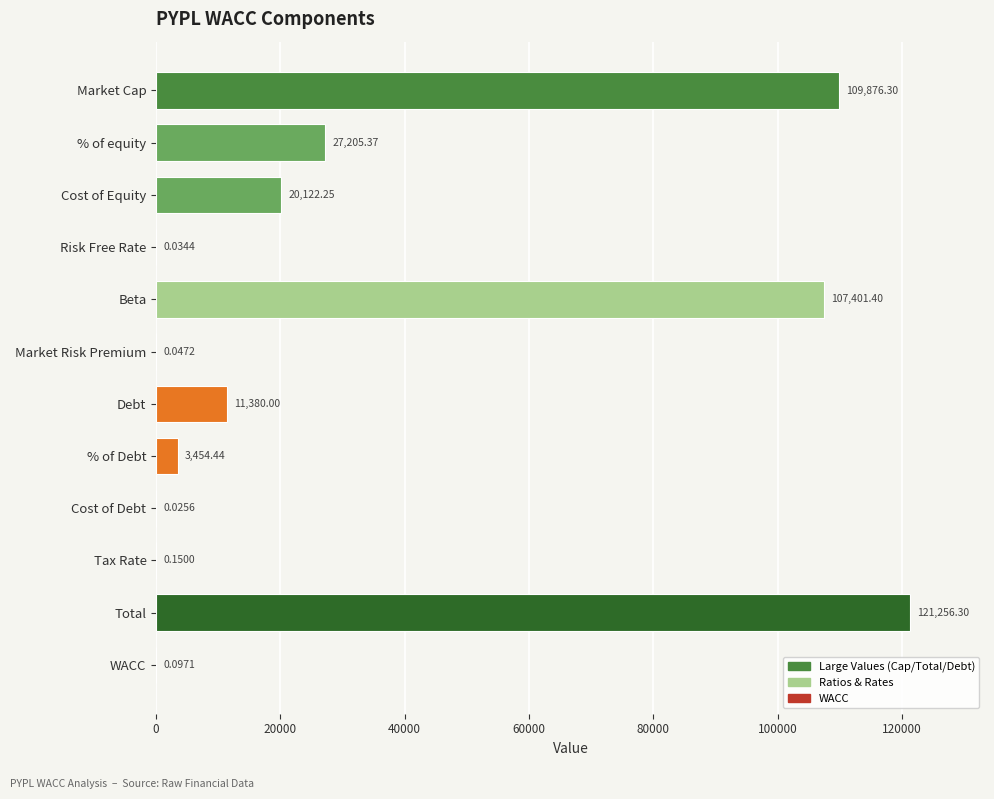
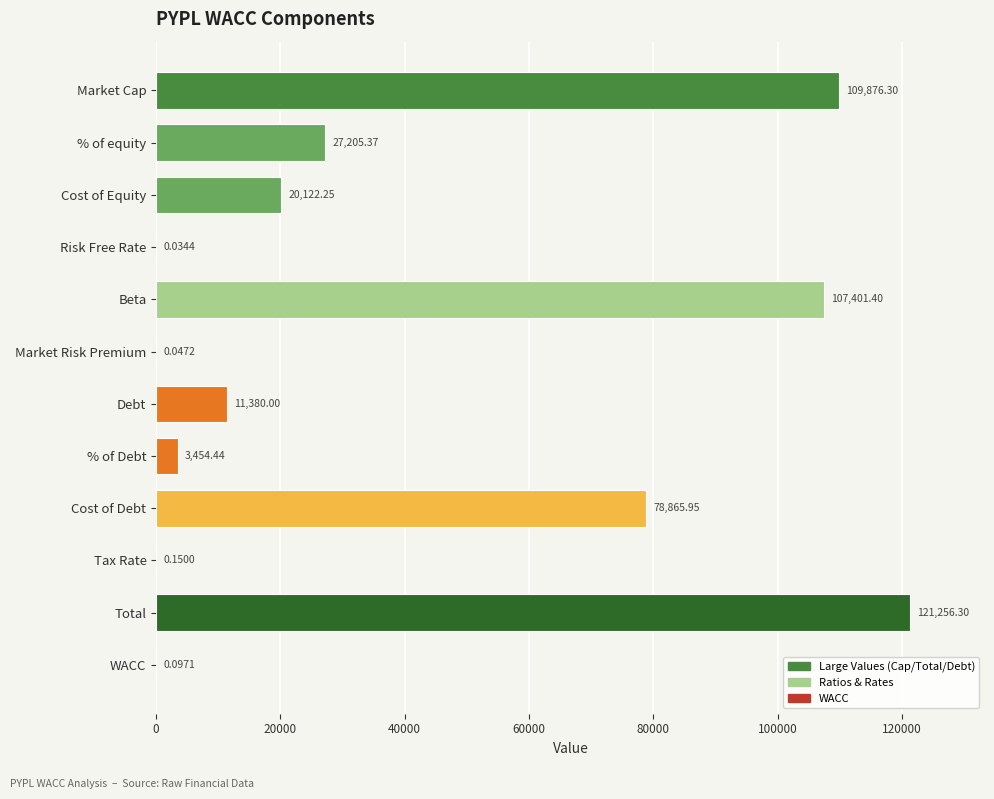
Cost of Debt: 0.0256 -> 78,865.95
